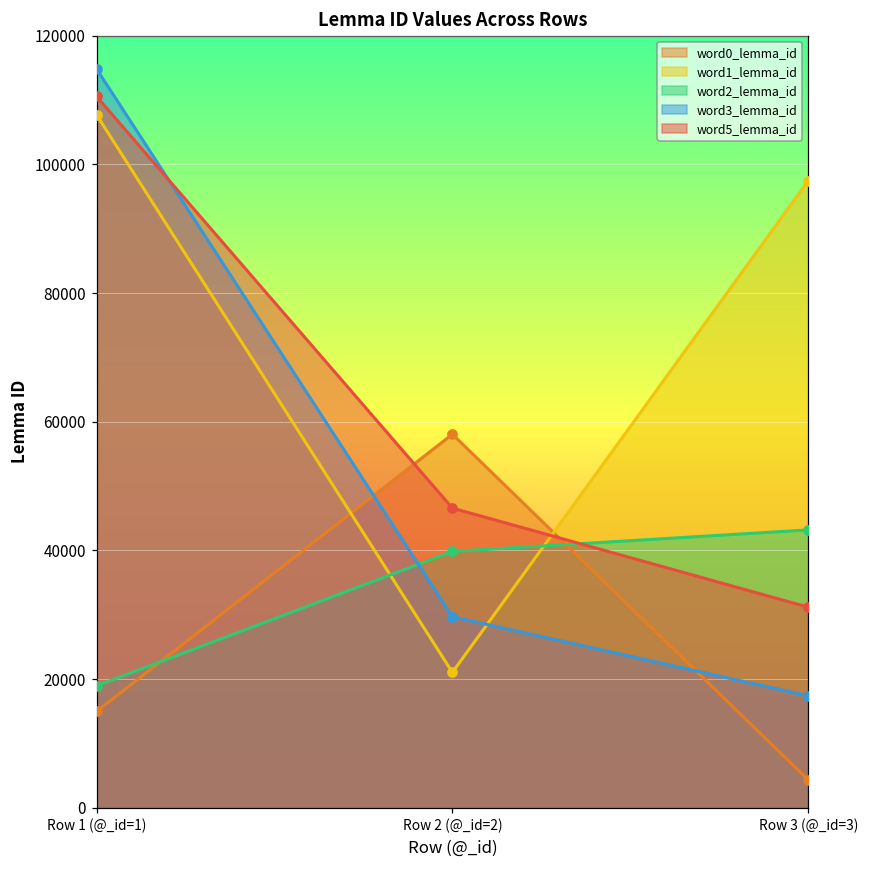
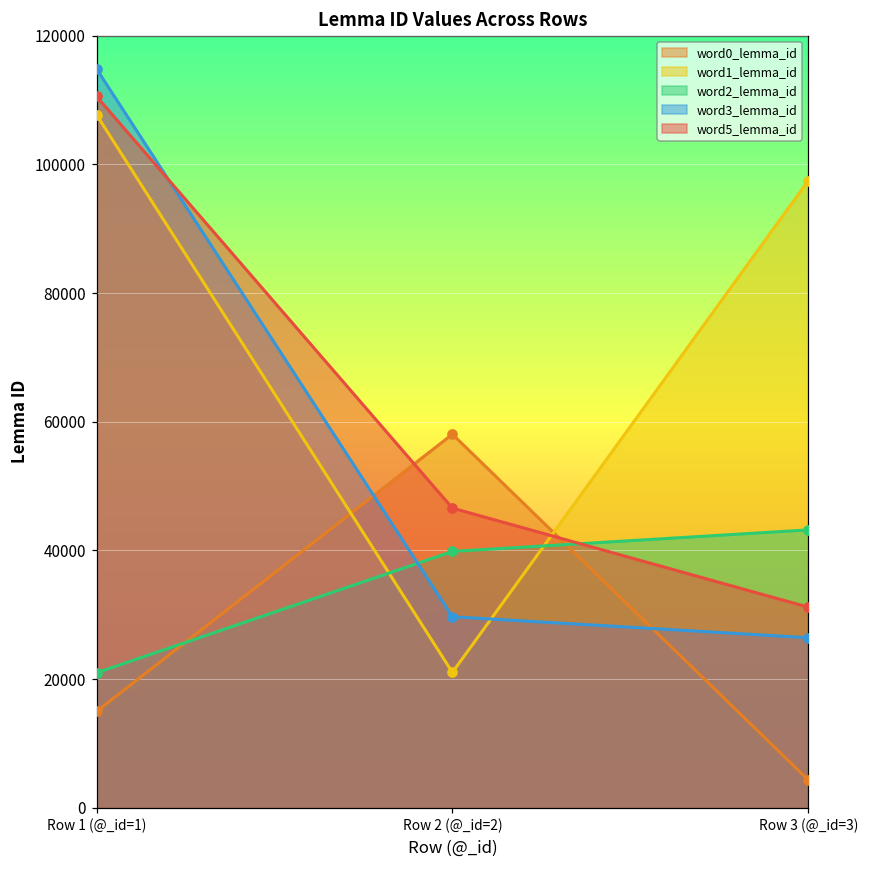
word2_lemma_id, Row 1 (@_id=1): 19000 -> 21000
word3_lemma_id, Row 3 (@_id=3): 17000 -> 26000
